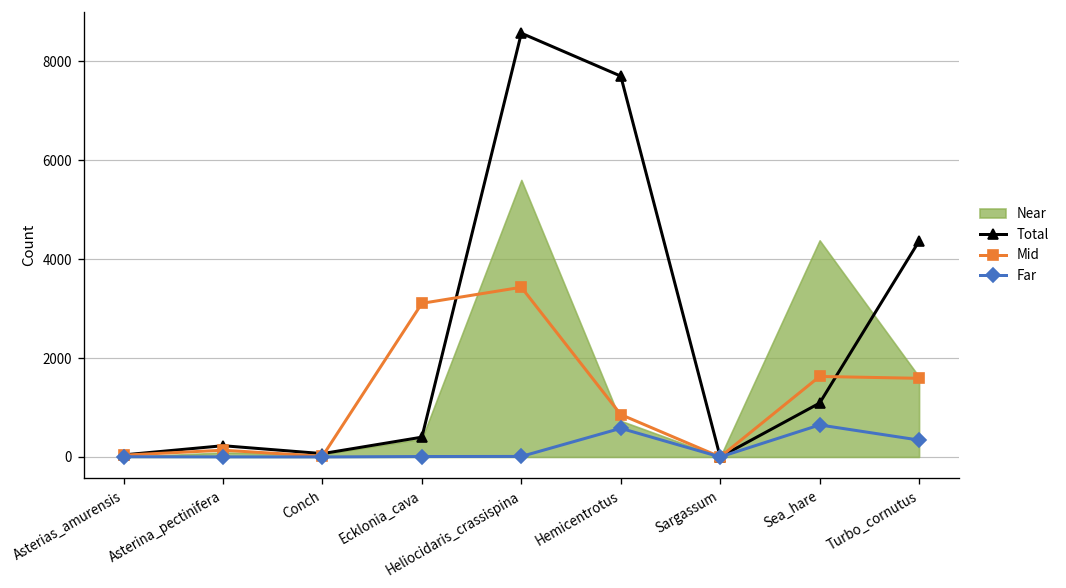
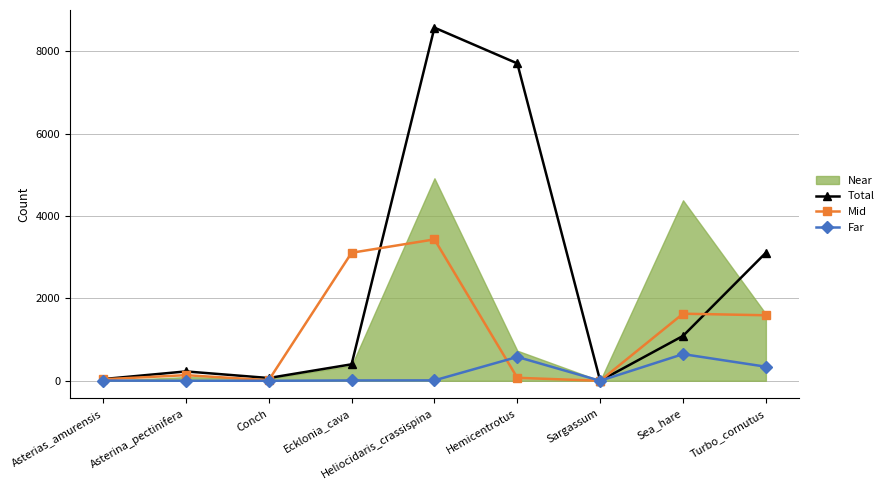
Near, Heliocidaris_crassispina: 5600 -> 4900
Mid, Hemicentrotus: 900 -> 100
Total, Turbo_cornutus: 4400 -> 3100
